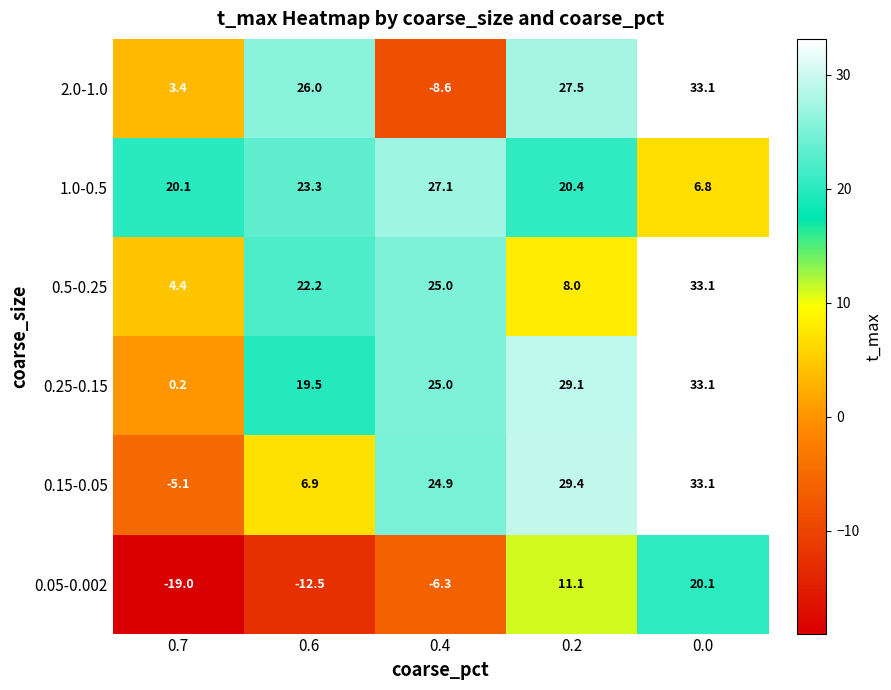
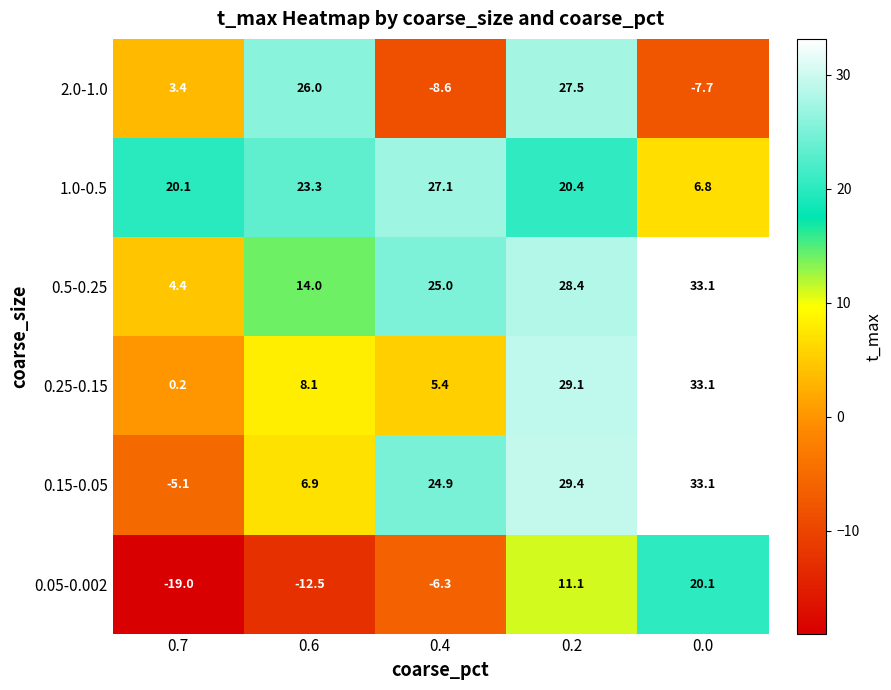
2.0-1.0, 0.0: 33.1 -> -7.7
0.5-0.25, 0.6: 22.2 -> 14.0
0.5-0.25, 0.2: 8.0 -> 28.4
0.25-0.15, 0.6: 19.5 -> 8.1
0.25-0.15, 0.4: 25.0 -> 5.4
